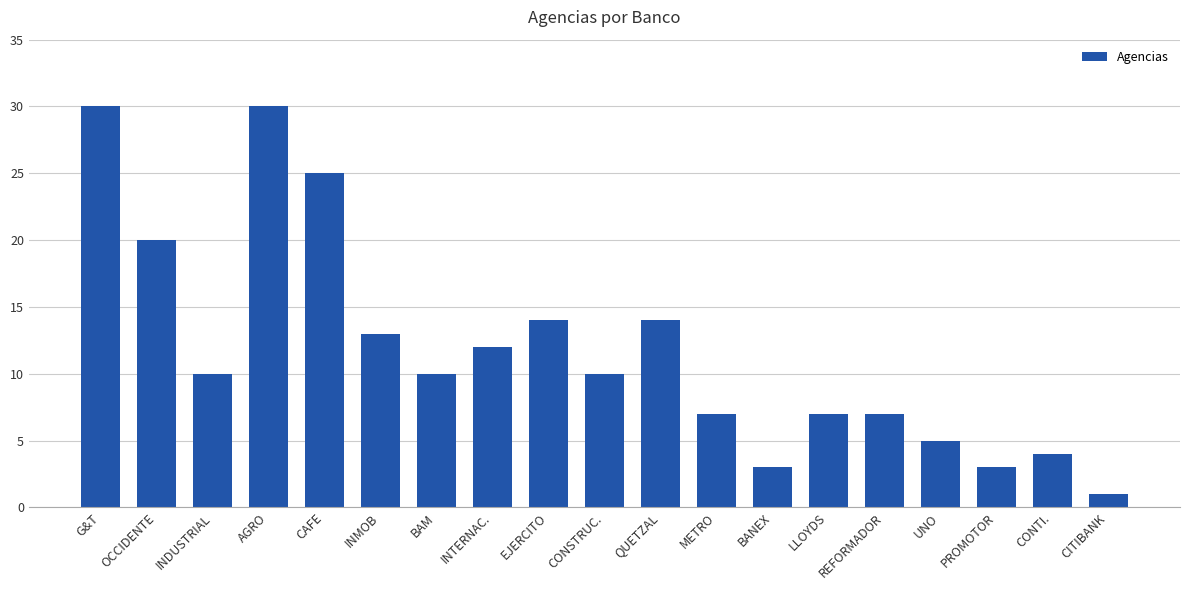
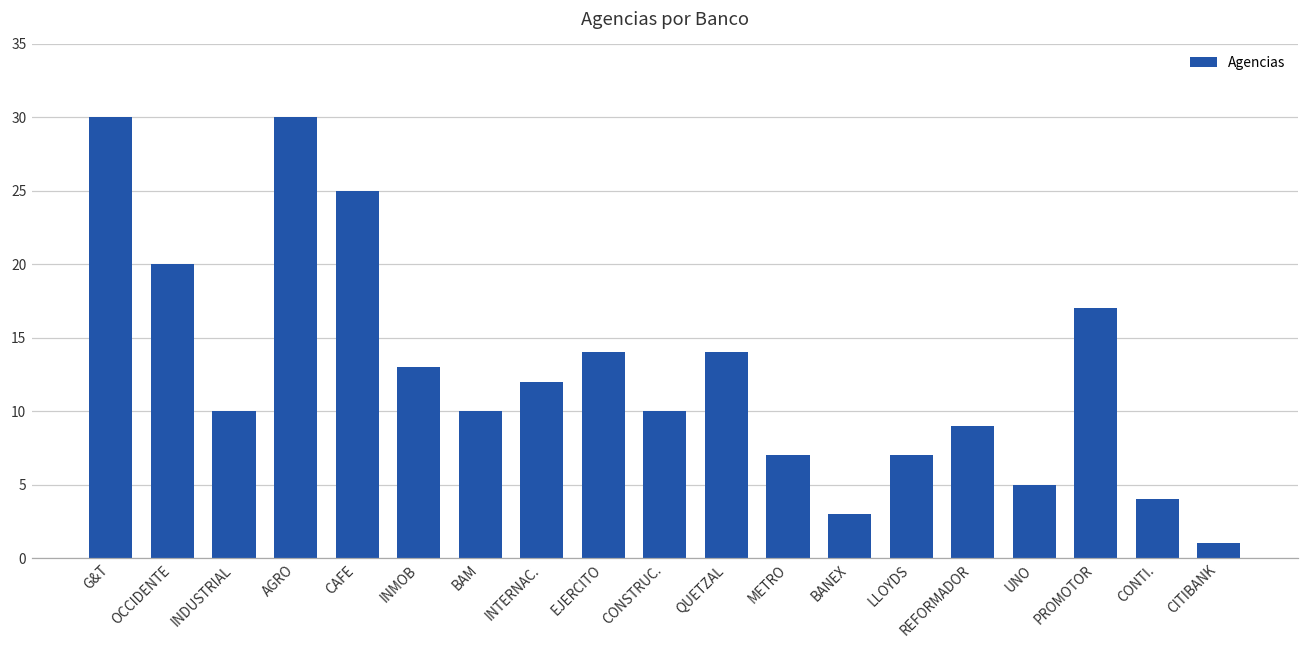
REFORMADOR: 7 -> 9
PROMOTOR: 3 -> 17
